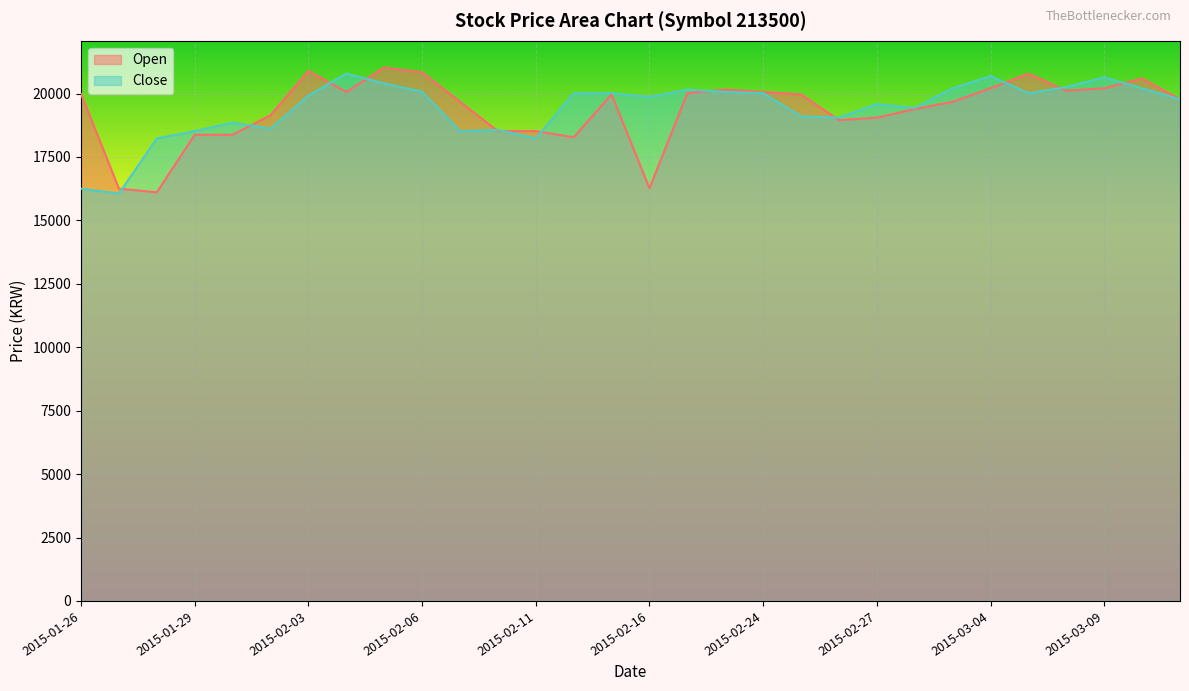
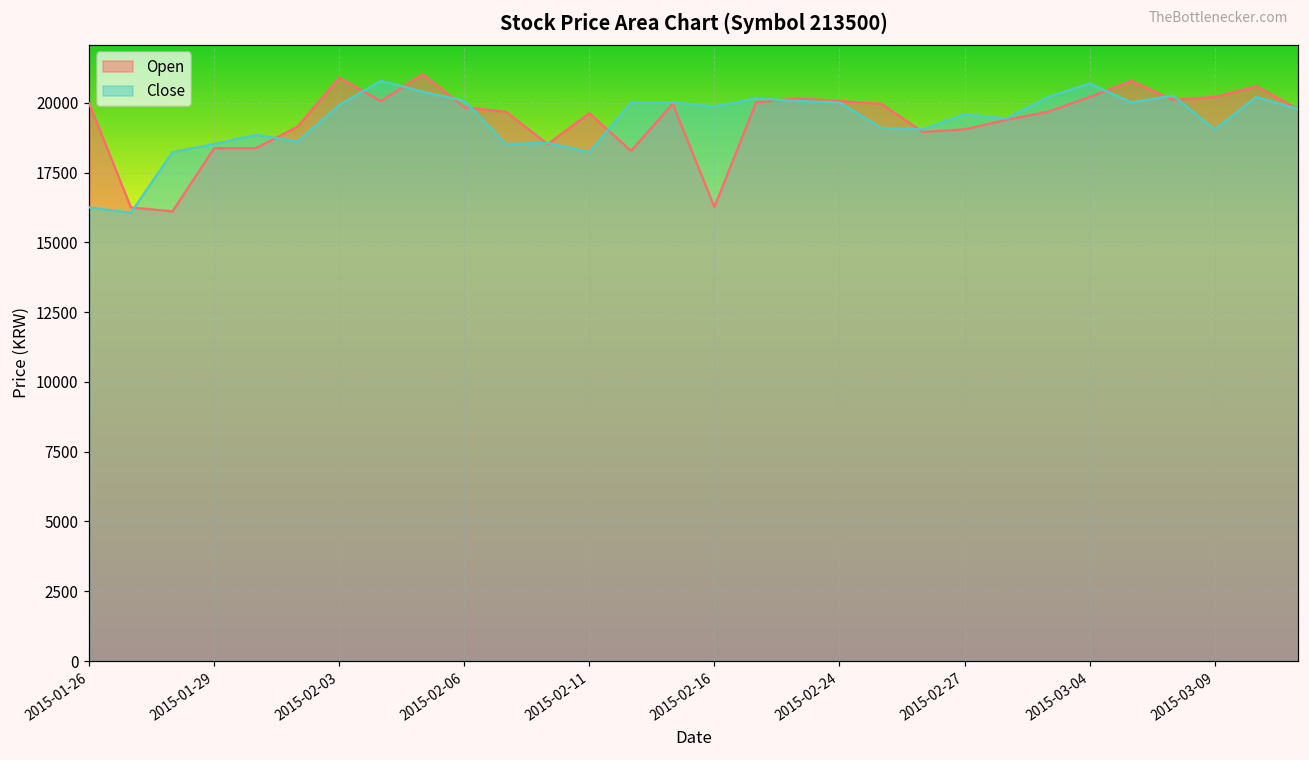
Open, 2015-02-06: 20800 -> 19800
Open, 2015-02-11: 18500 -> 19600
Close, 2015-03-09: 20600 -> 19000
